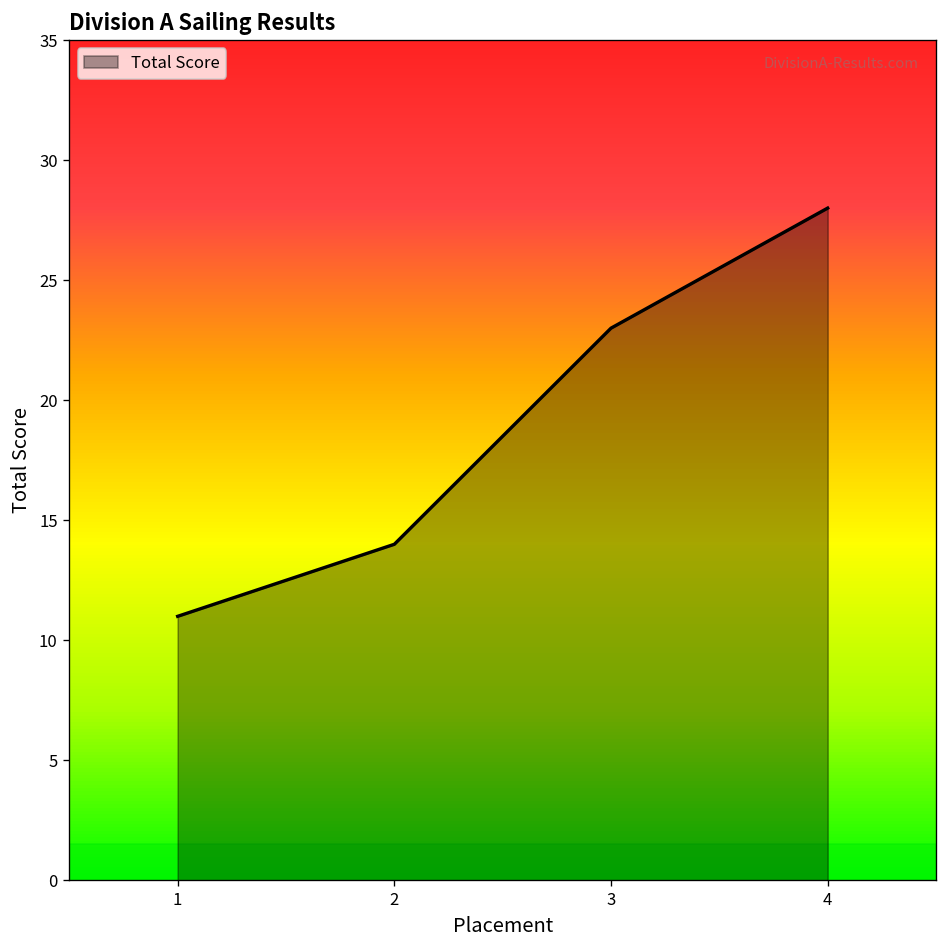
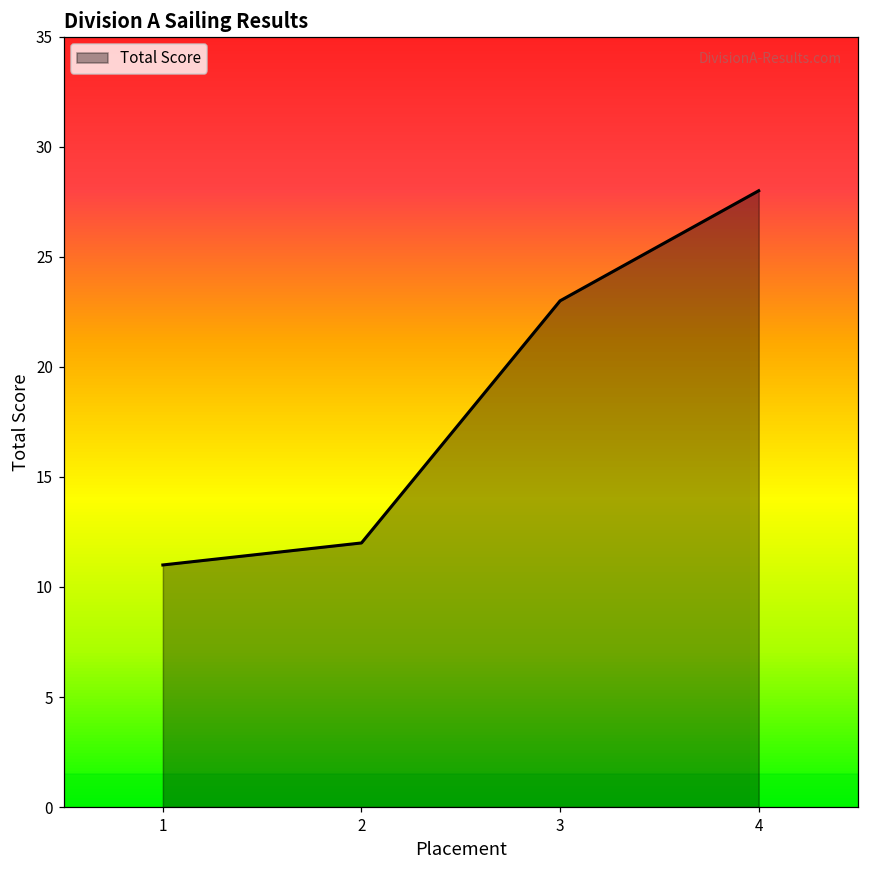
2: 14 -> 12
